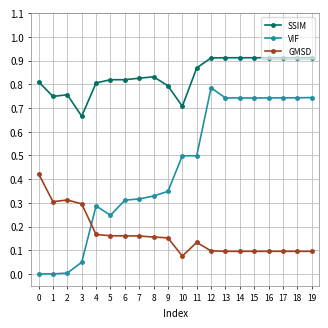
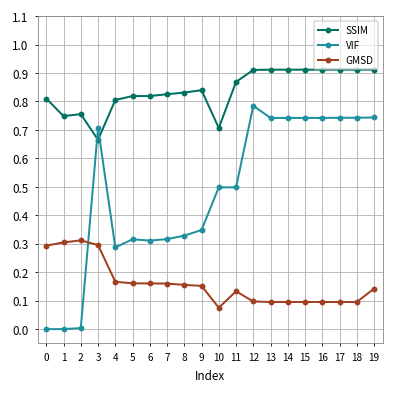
GMSD, 0: 0.42 -> 0.29
VIF, 3: 0.05 -> 0.71
VIF, 5: 0.25 -> 0.32
SSIM, 9: 0.79 -> 0.84
GMSD, 19: 0.10 -> 0.14
